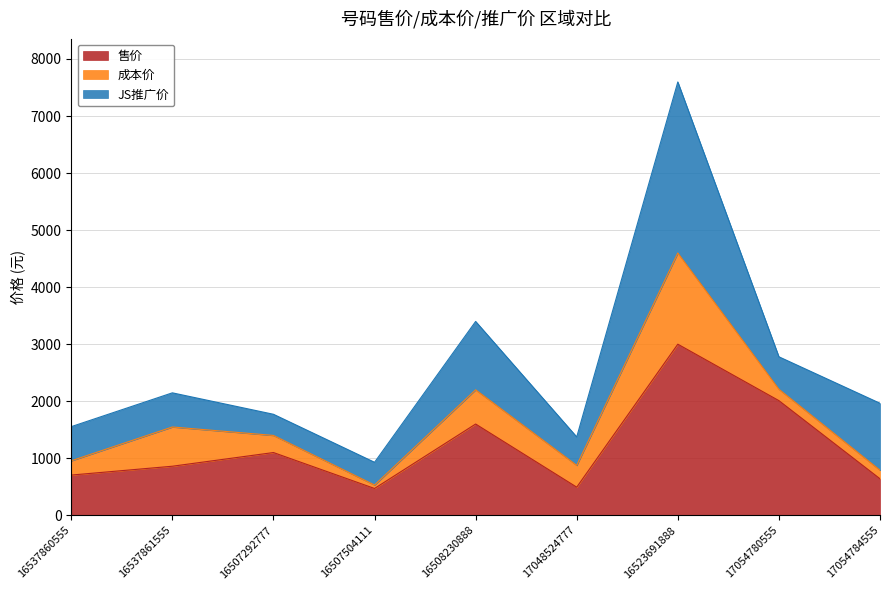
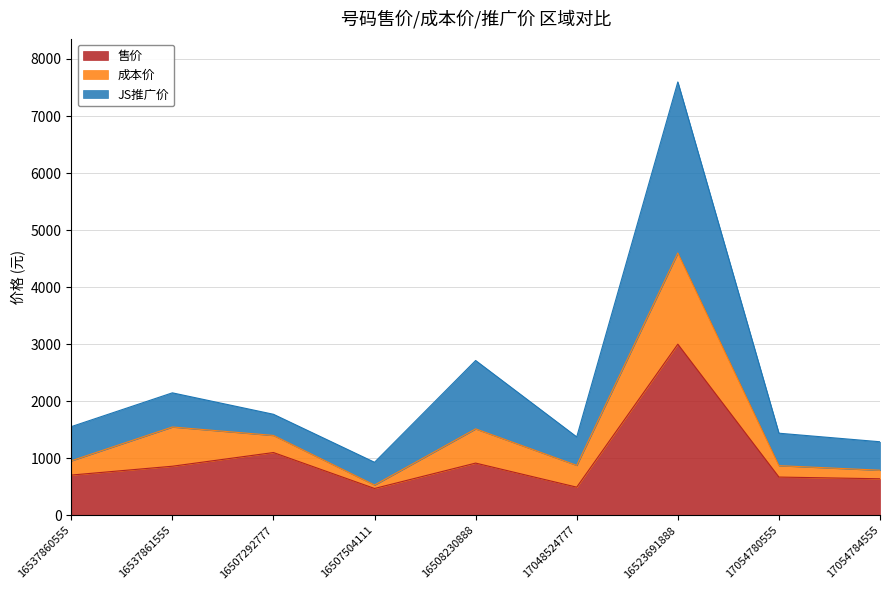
售价, 16508230888: 1600 -> 900
售价, 17054780555: 2000 -> 700
JS推广价, 17054784555: 1200 -> 500
